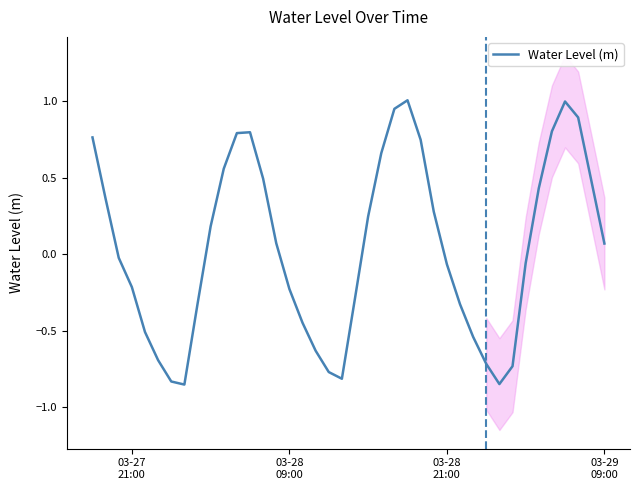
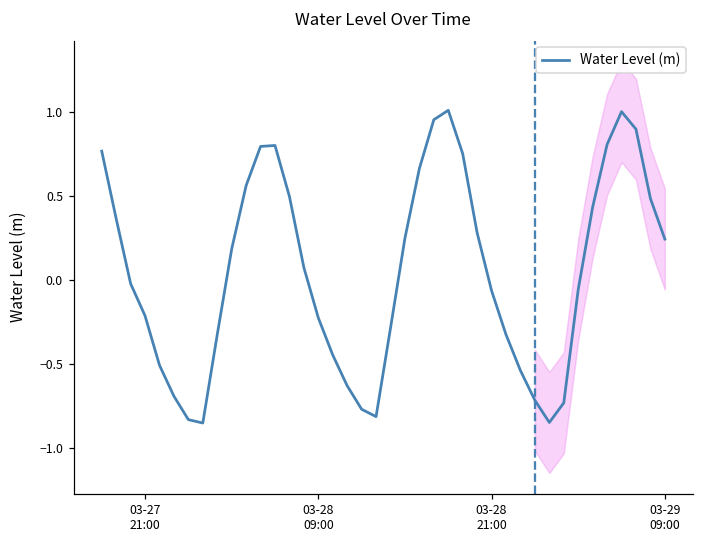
Water Level (m), 03-29 09:00: 0.07 -> 0.24
